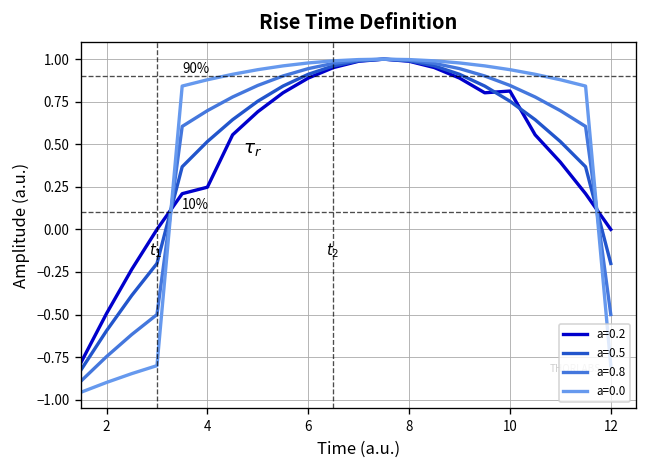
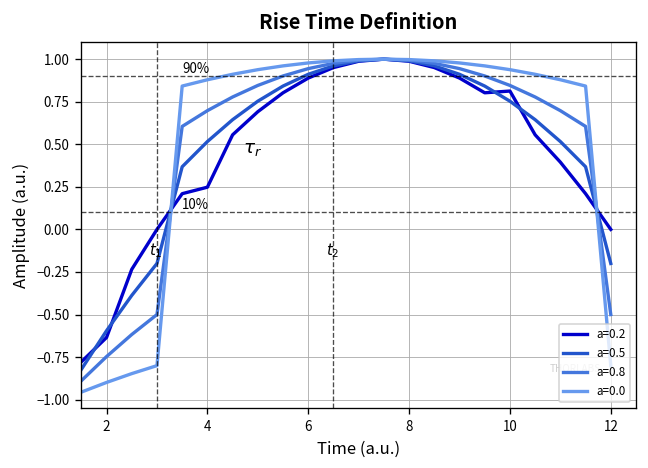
a=0.2, 2: -0.49 -> -0.63
